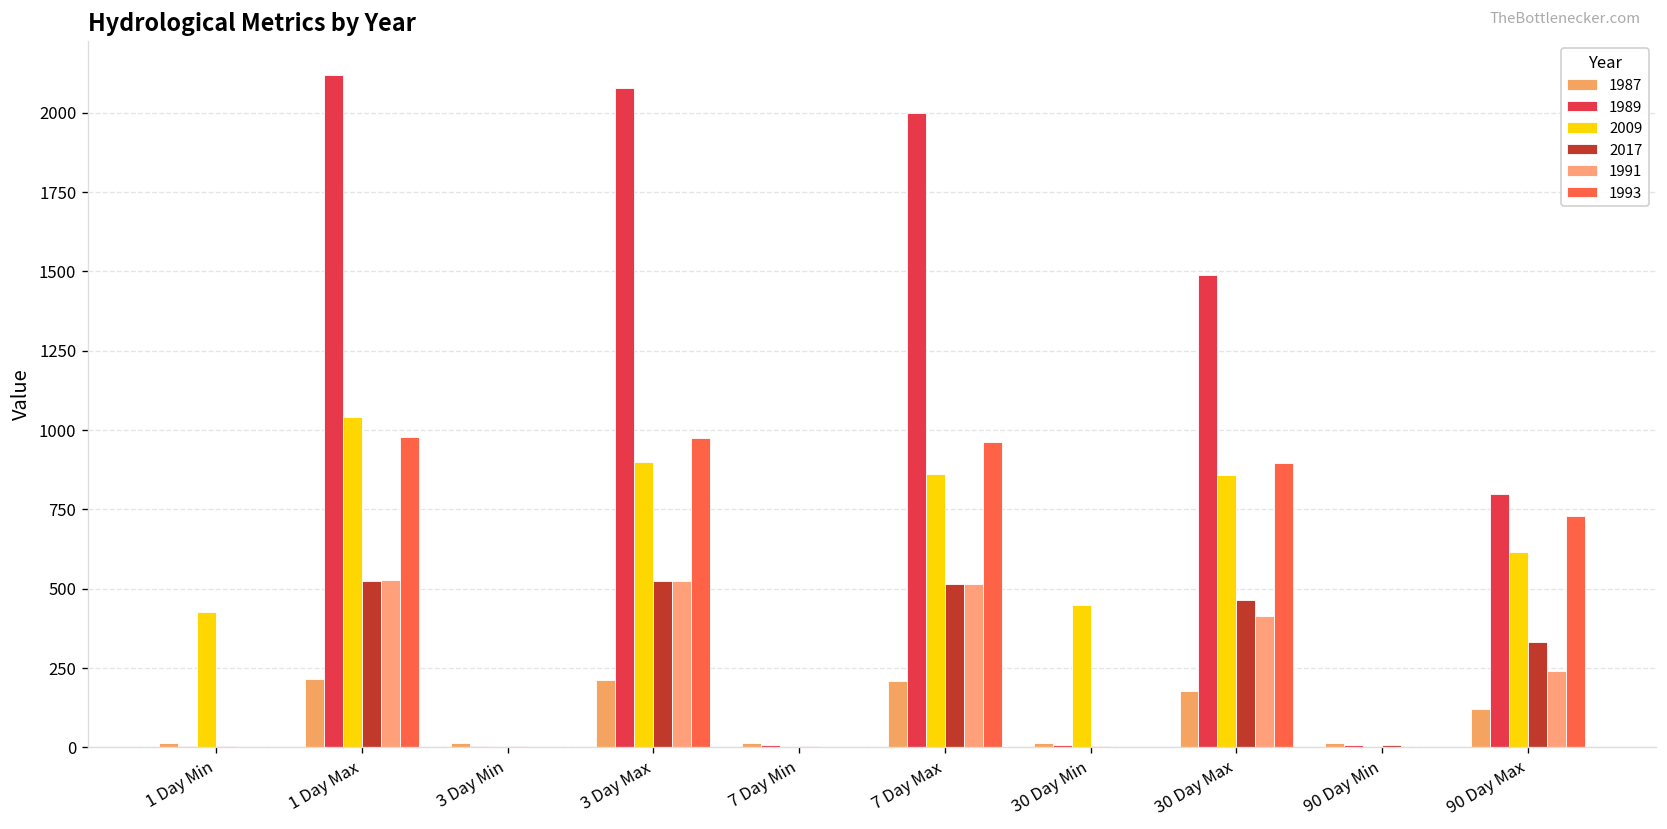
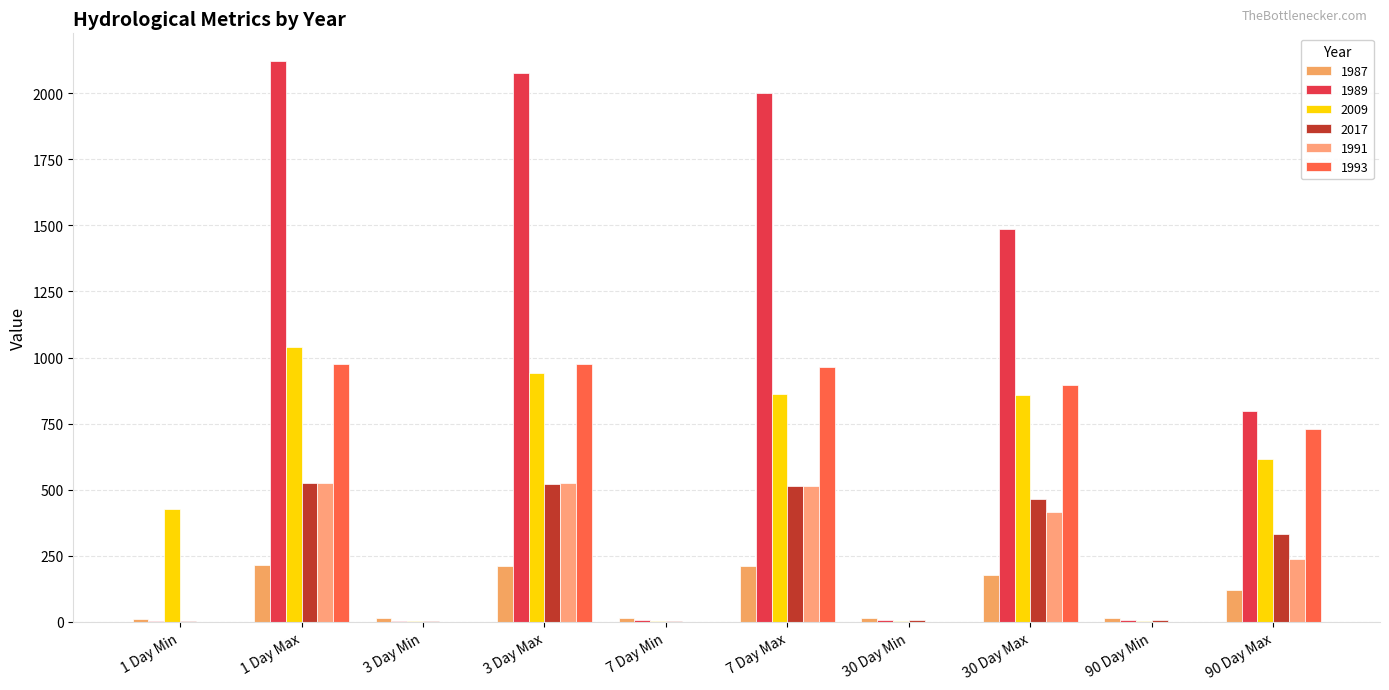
2009, 3 Day Max: 900 -> 940
2009, 30 Day Min: 450 -> 0
